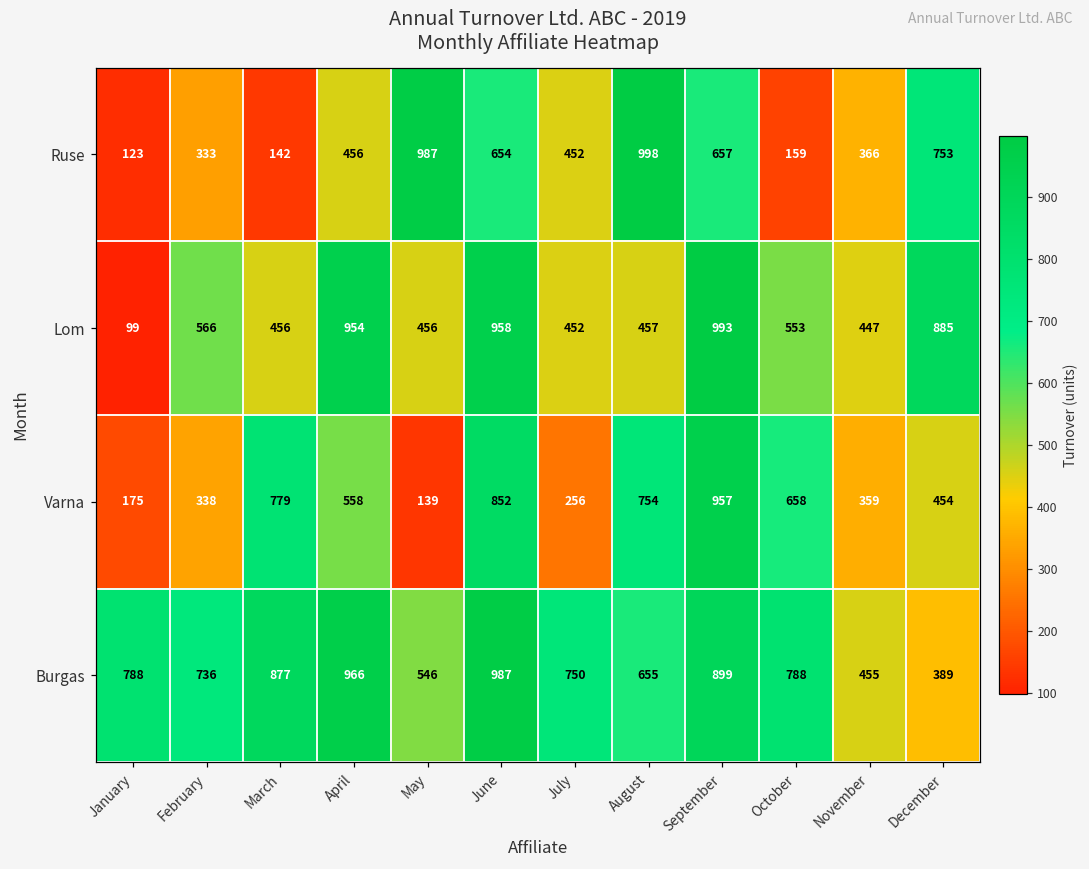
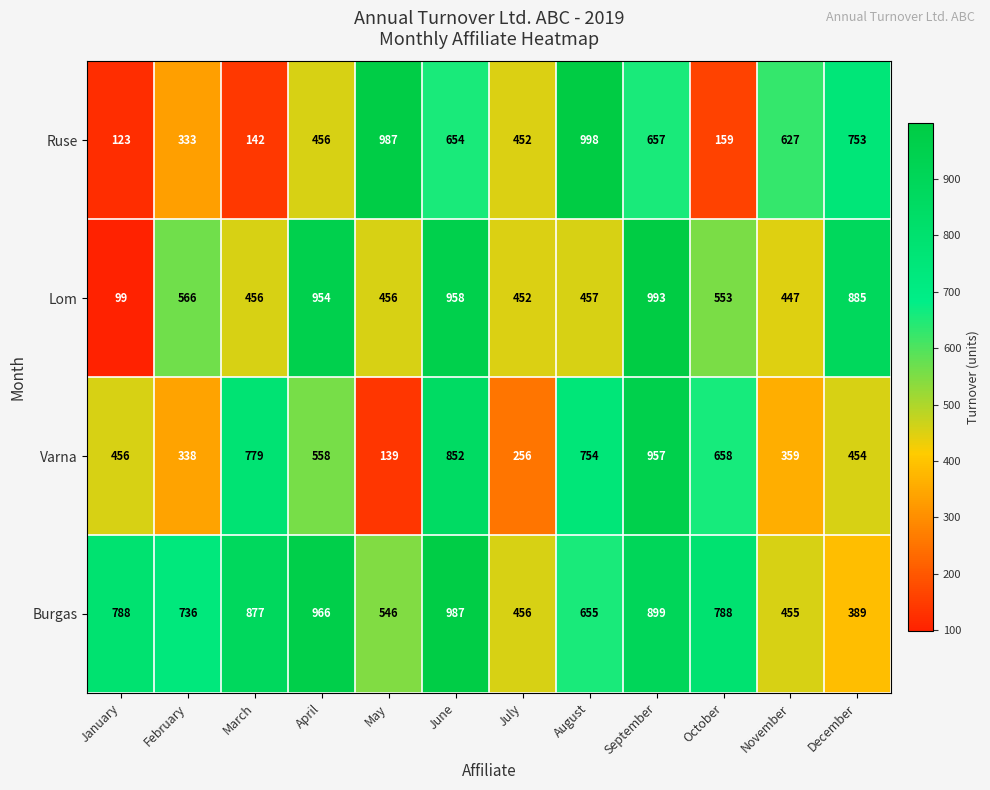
Ruse, November: 366 -> 627
Varna, January: 175 -> 456
Burgas, July: 750 -> 456
